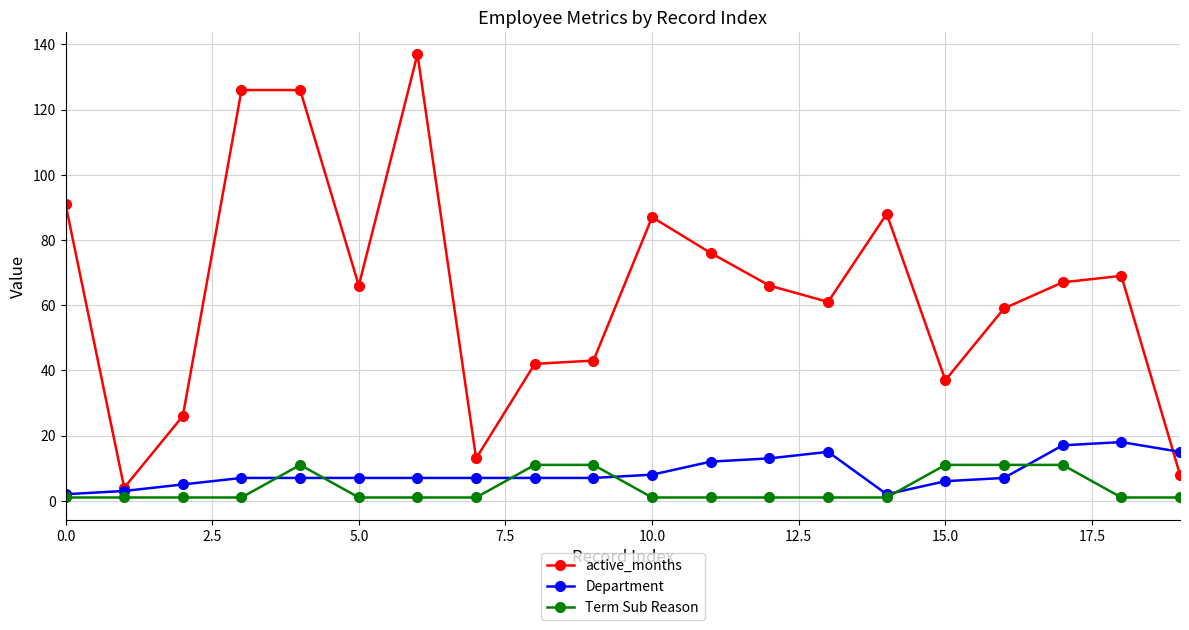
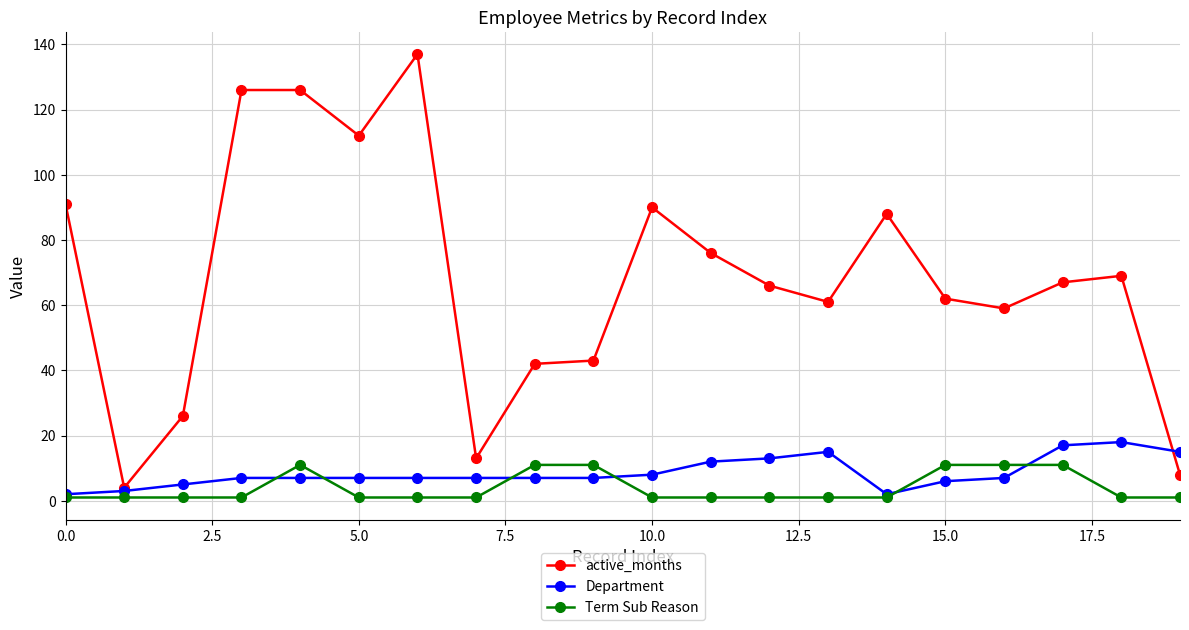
active_months, 5.0: 66 -> 112
active_months, 10.0: 87 -> 90
active_months, 15.0: 37 -> 62
